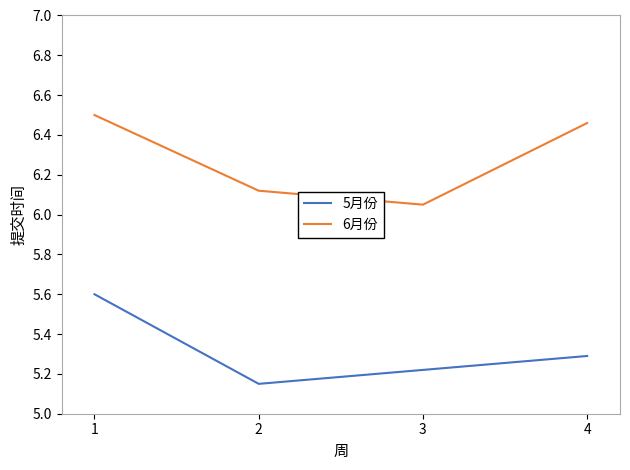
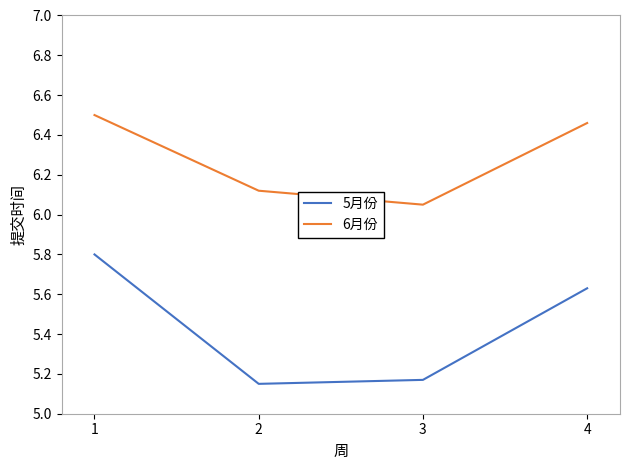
5月份, 1: 5.6 -> 5.8
5月份, 3: 5.22 -> 5.17
5月份, 4: 5.29 -> 5.63
